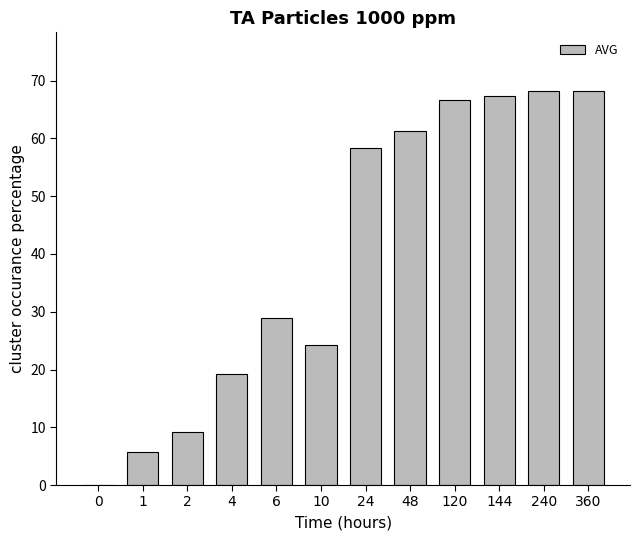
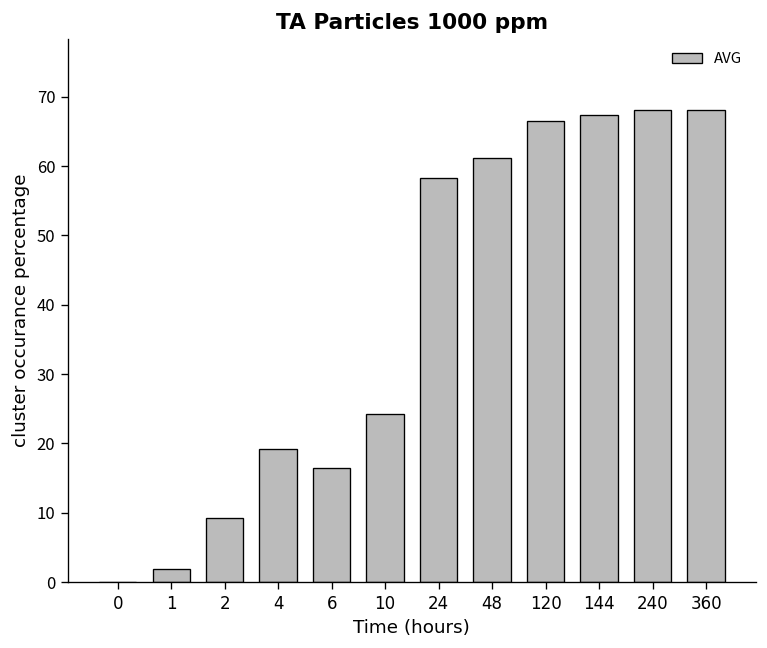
1: 6 -> 2
6: 29 -> 16
